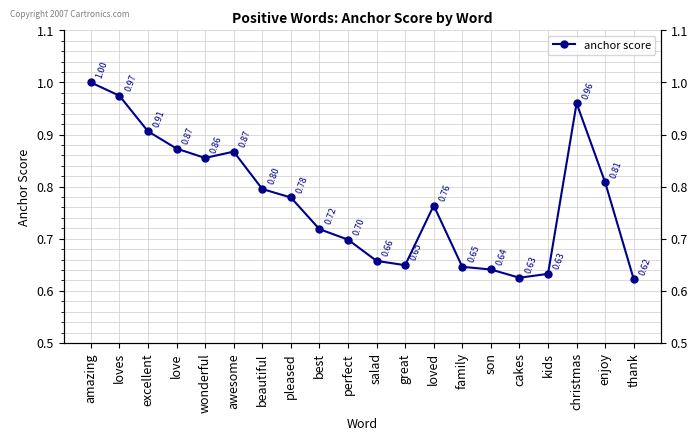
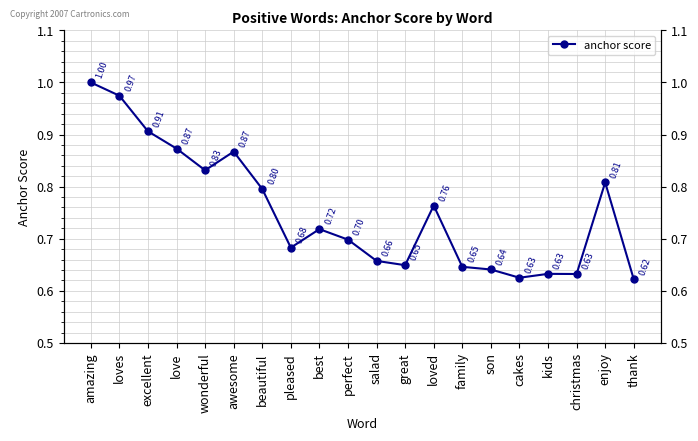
wonderful: 0.86 -> 0.83
pleased: 0.78 -> 0.68
christmas: 0.96 -> 0.63
